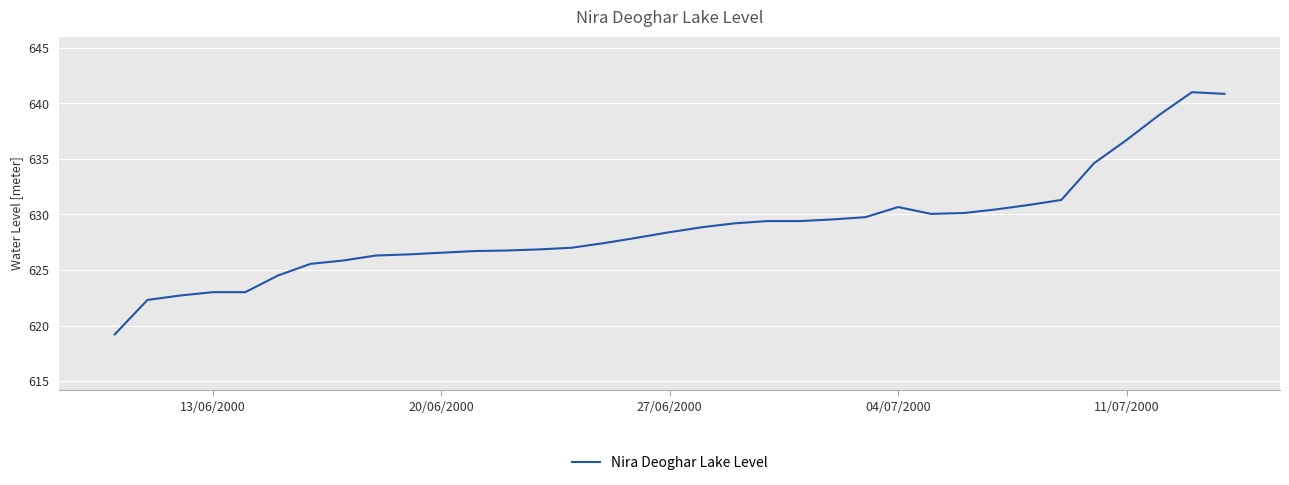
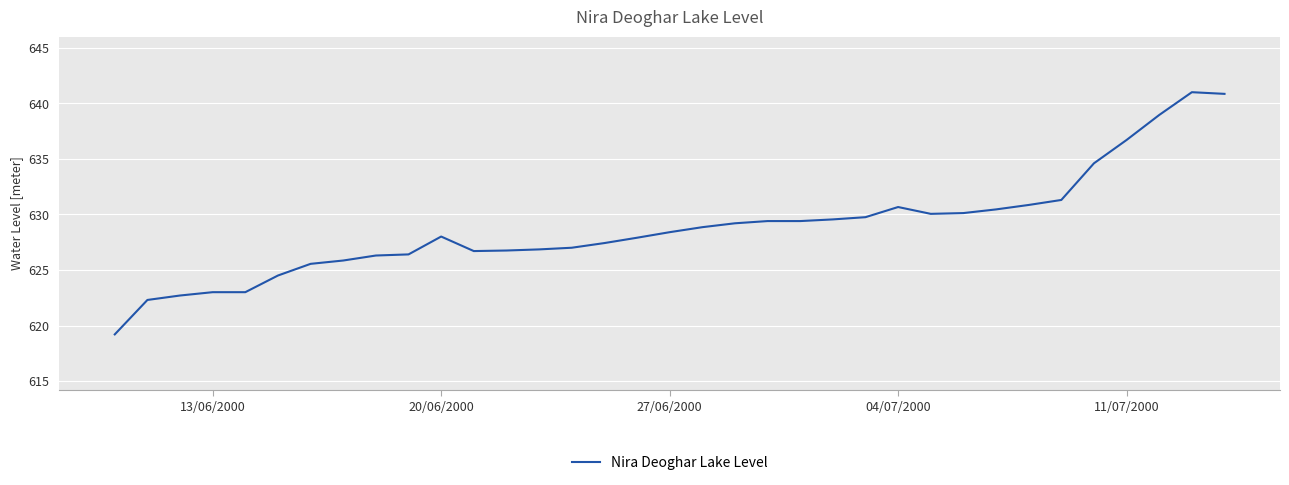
20/06/2000: 626.5 -> 628.0
